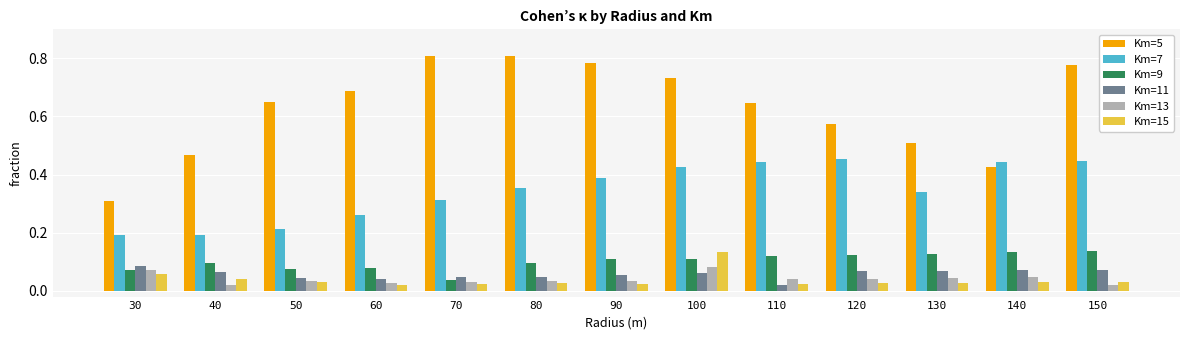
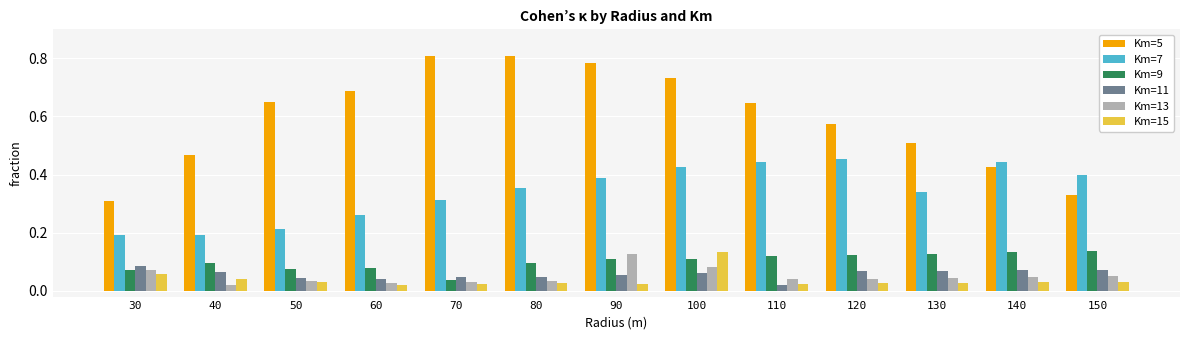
Km=13, 90: 0.03 -> 0.13
Km=5, 150: 0.78 -> 0.33
Km=7, 150: 0.45 -> 0.40
Km=13, 150: 0.02 -> 0.05
